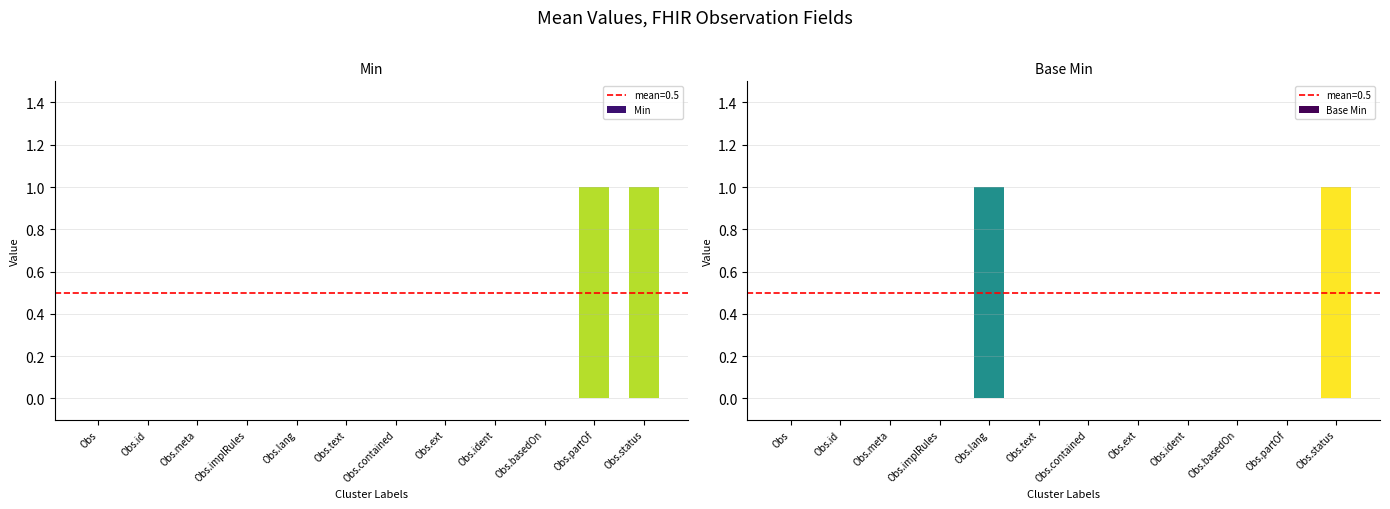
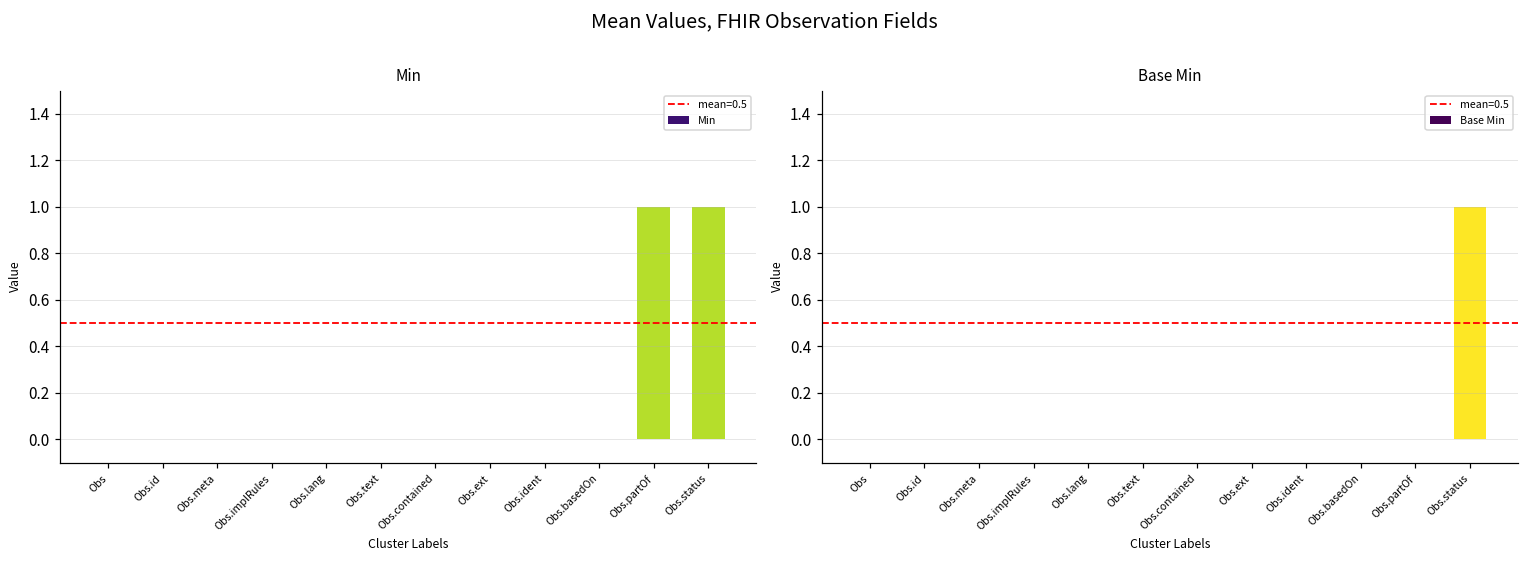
Base Min, Obs.lang: 1 -> 0
